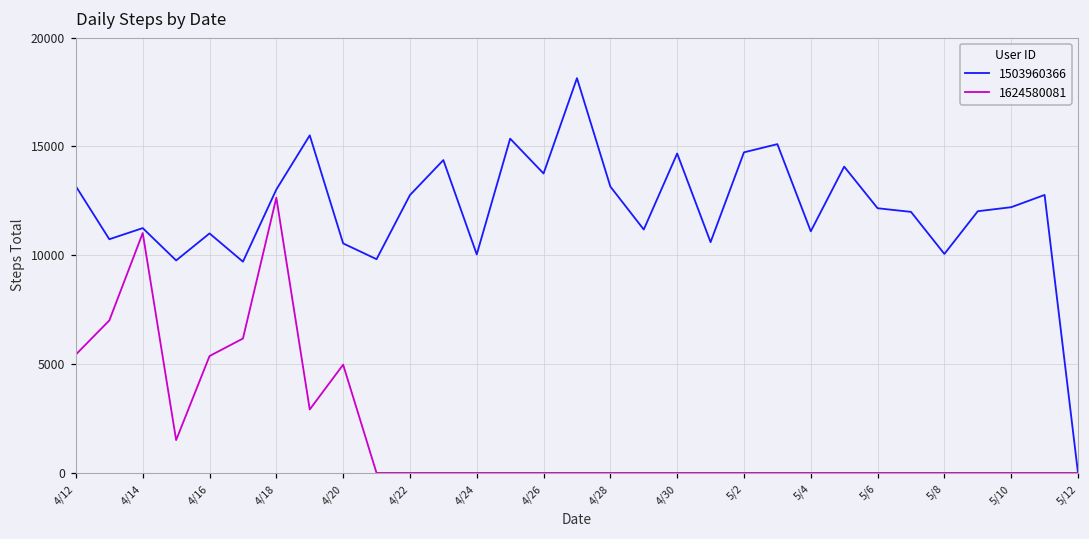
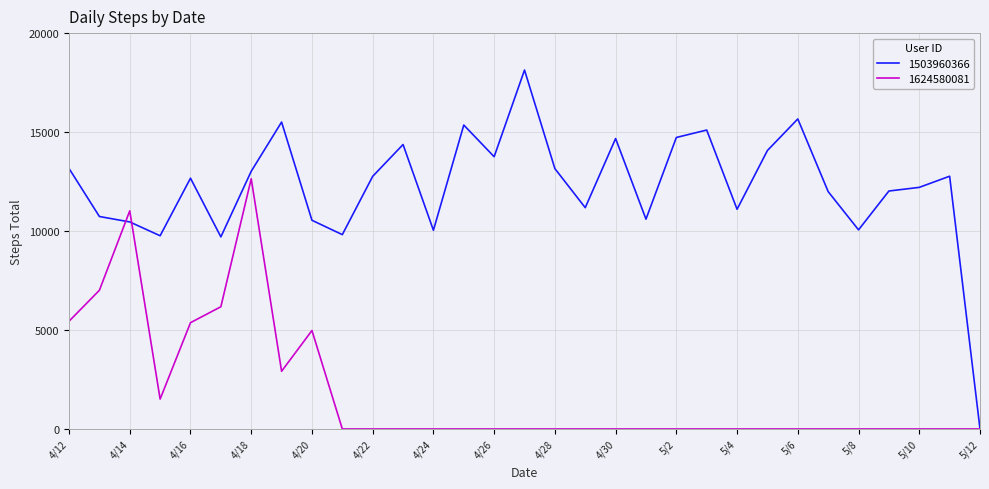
1503960366, 4/14: 11200 -> 10500
1503960366, 4/16: 11000 -> 12700
1503960366, 5/6: 12200 -> 15700
